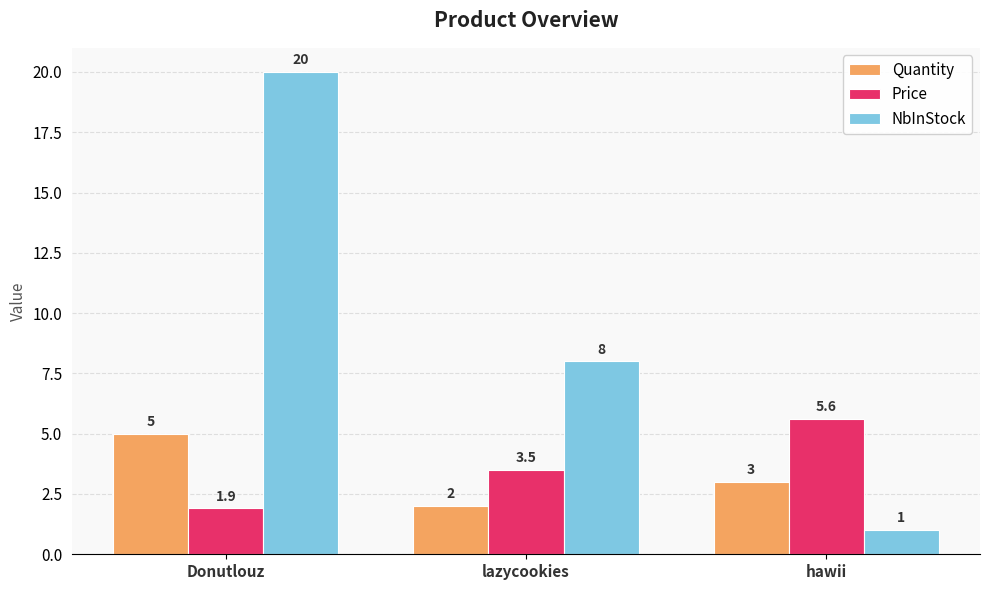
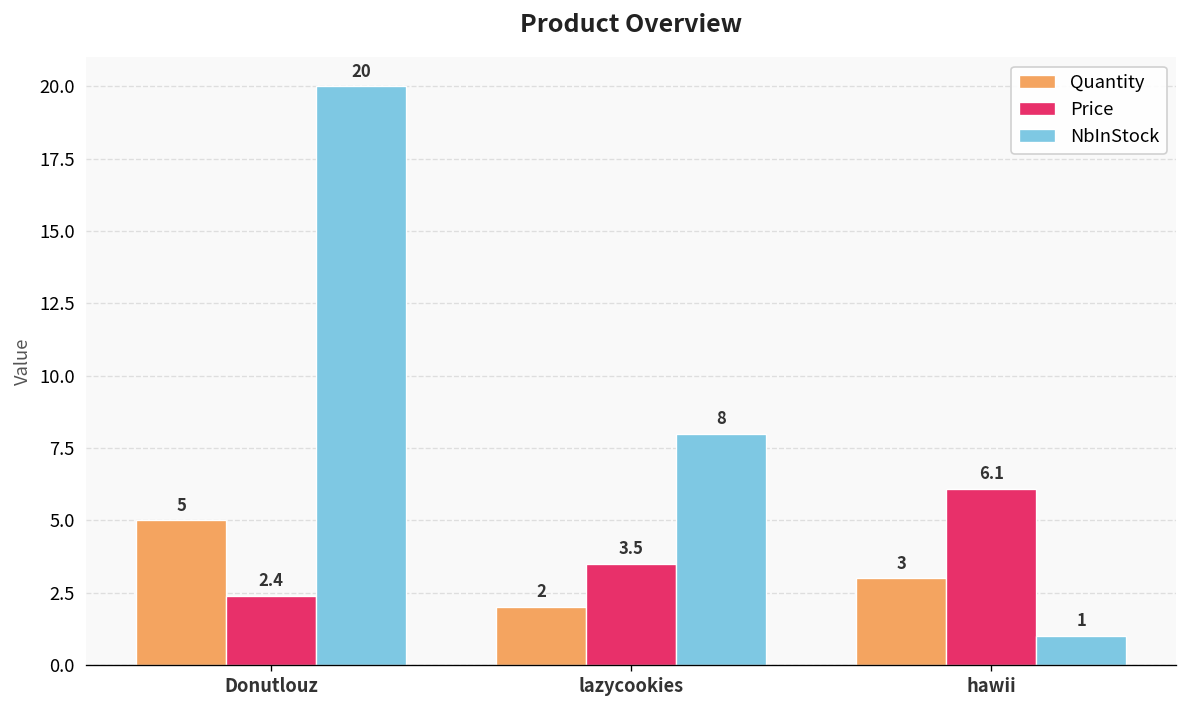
Price, Donutlouz: 1.9 -> 2.4
Price, hawii: 5.6 -> 6.1
